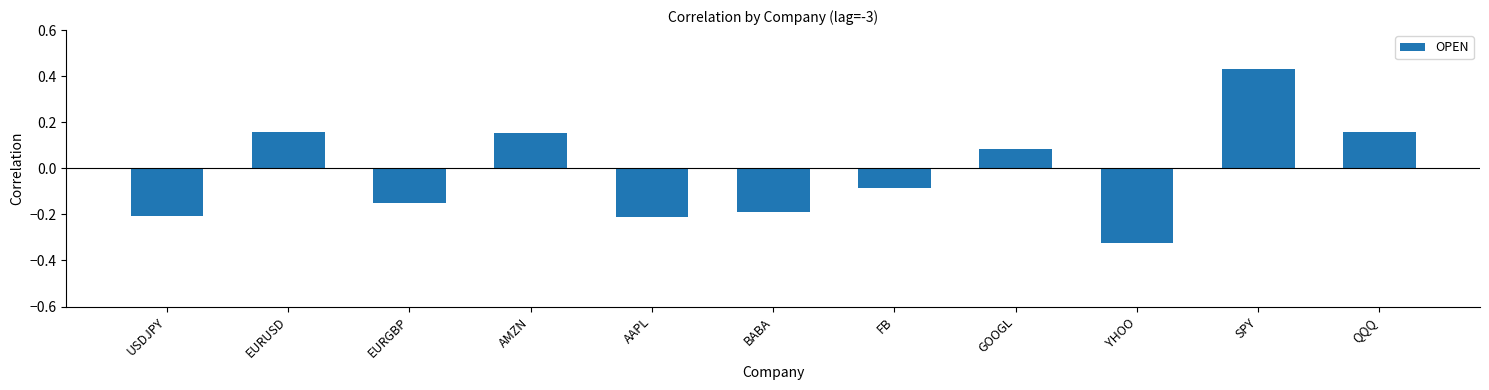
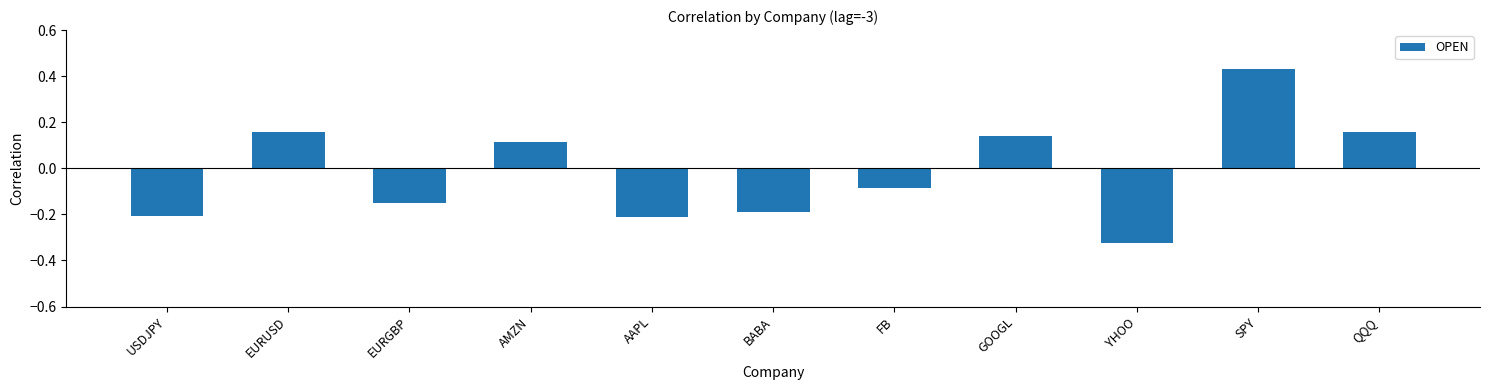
AMZN: 0.15 -> 0.11
GOOGL: 0.09 -> 0.14
